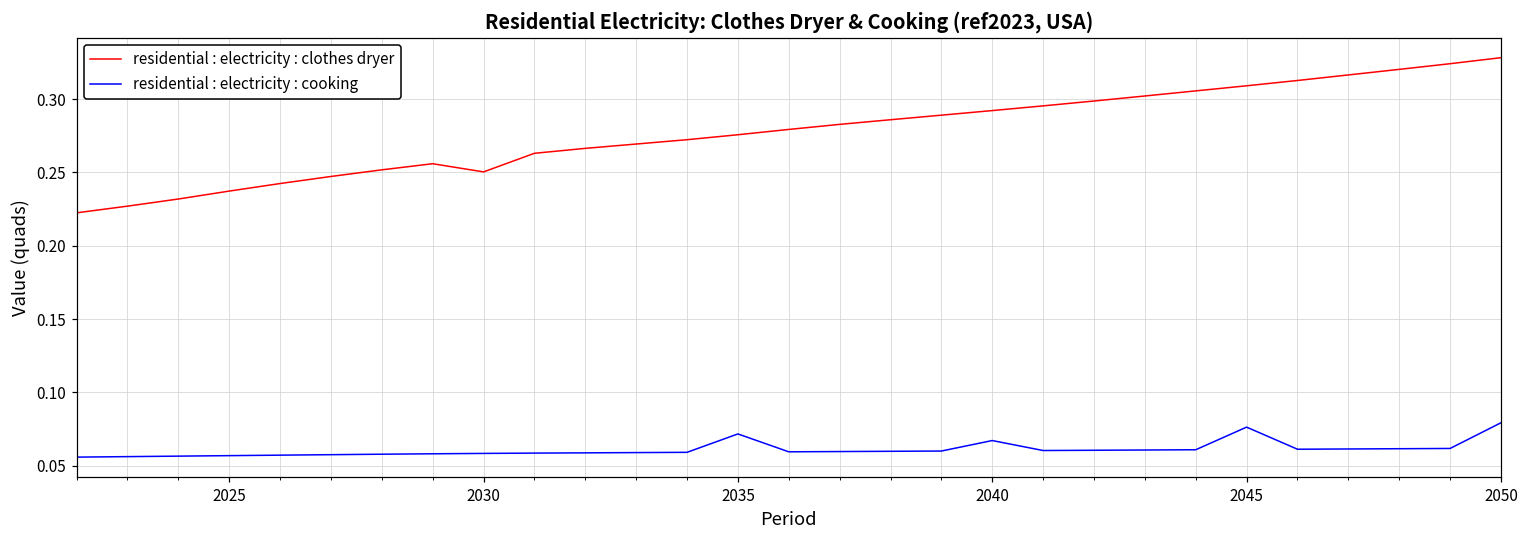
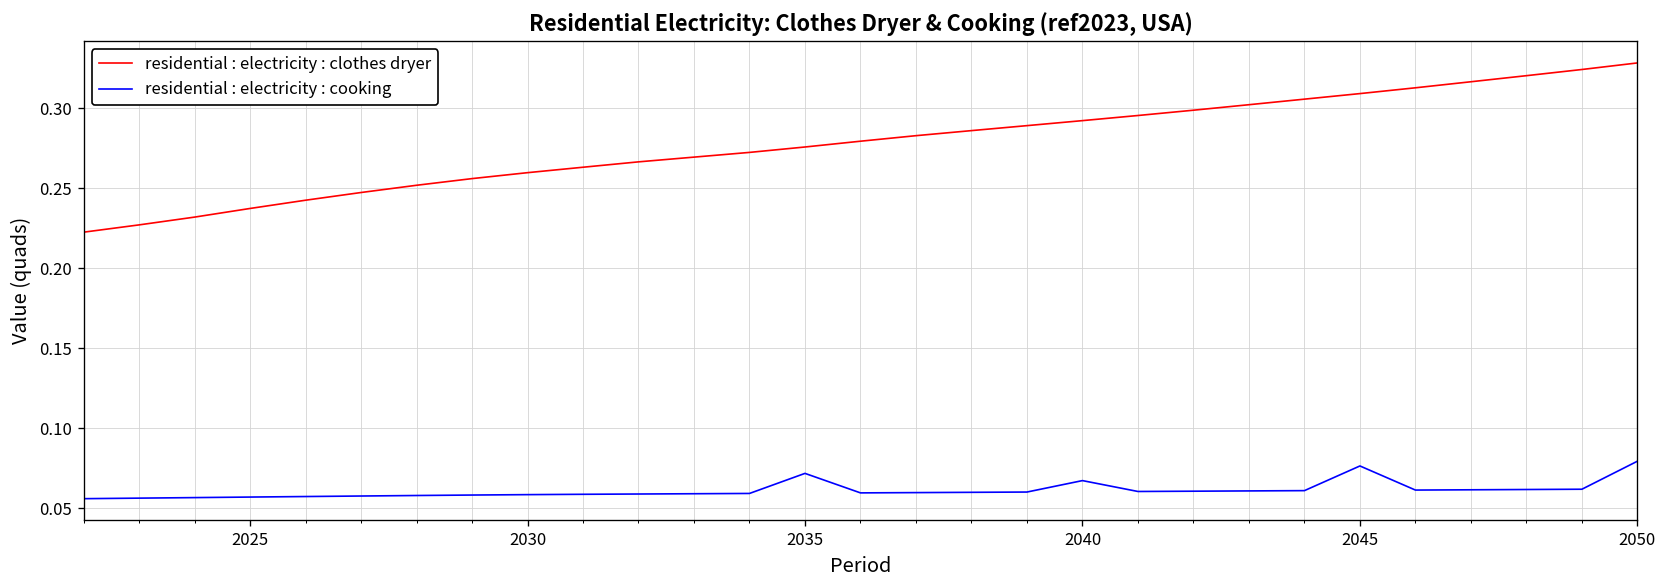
residential : electricity : clothes dryer, 2030: 0.250 -> 0.260
